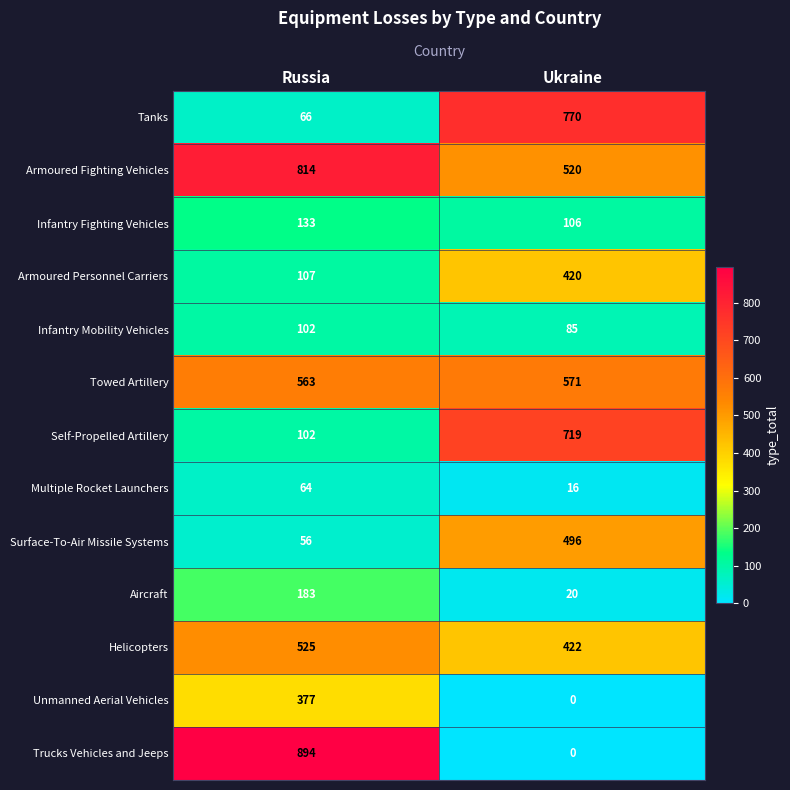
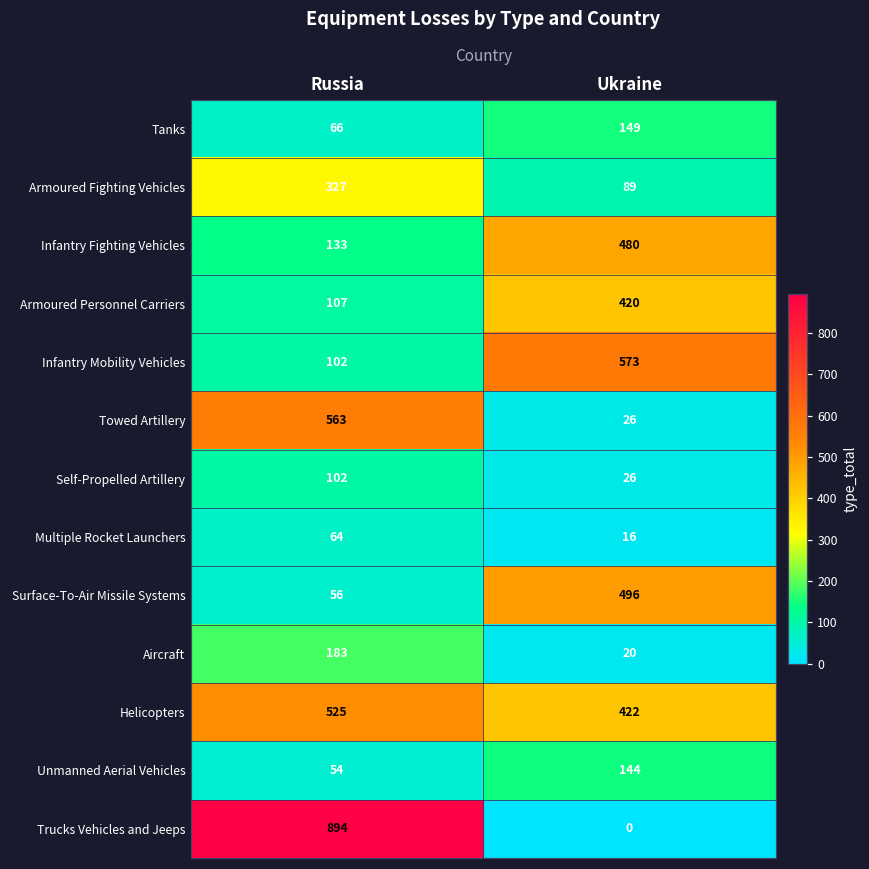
Tanks, Ukraine: 770 -> 149
Armoured Fighting Vehicles, Russia: 814 -> 327
Armoured Fighting Vehicles, Ukraine: 520 -> 89
Infantry Fighting Vehicles, Ukraine: 106 -> 480
Infantry Mobility Vehicles, Ukraine: 85 -> 573
Towed Artillery, Ukraine: 571 -> 26
Self-Propelled Artillery, Ukraine: 719 -> 26
Unmanned Aerial Vehicles, Russia: 377 -> 54
Unmanned Aerial Vehicles, Ukraine: 0 -> 144
